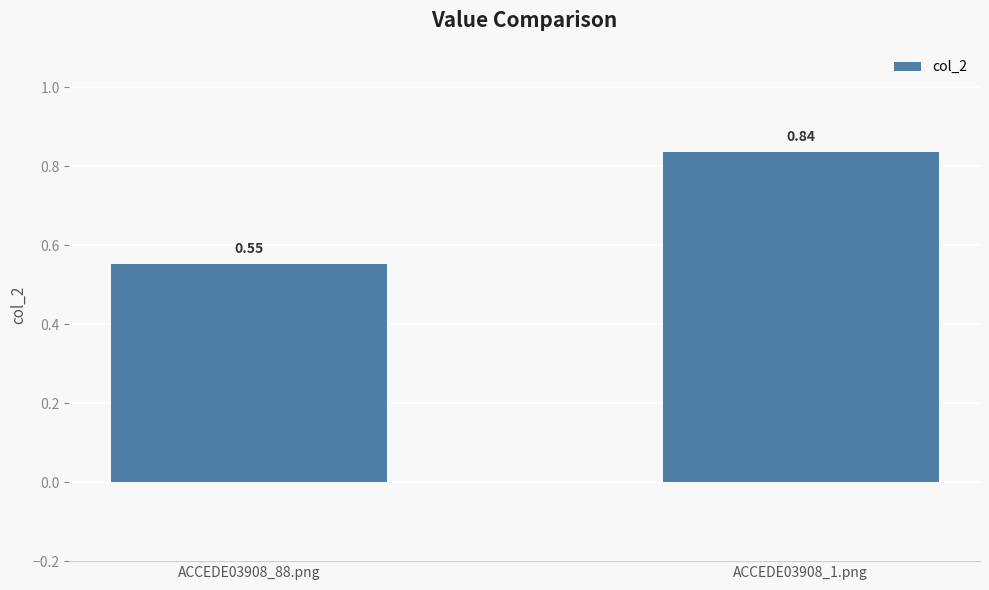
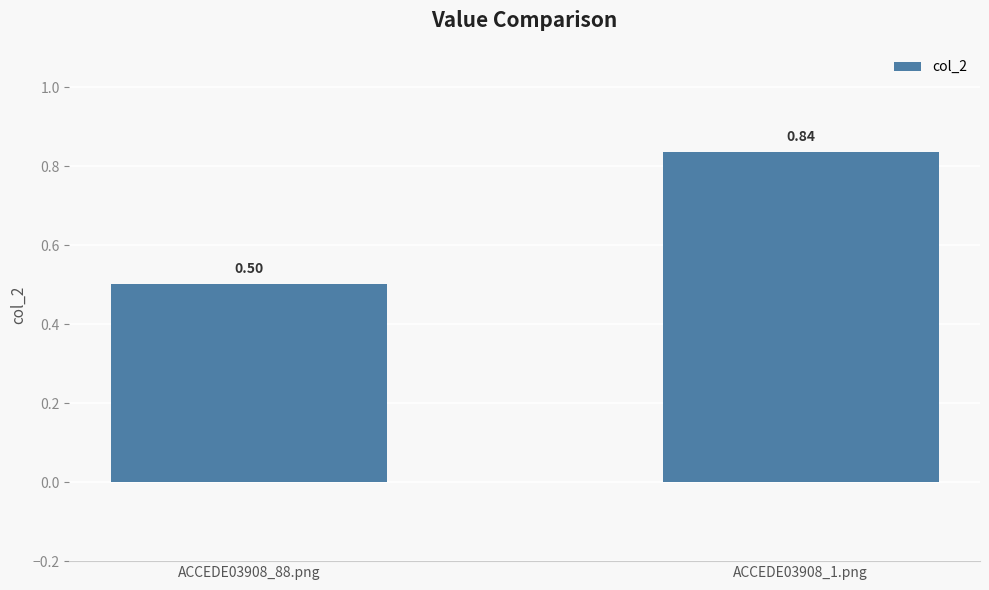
ACCEDE03908_88.png: 0.55 -> 0.50
